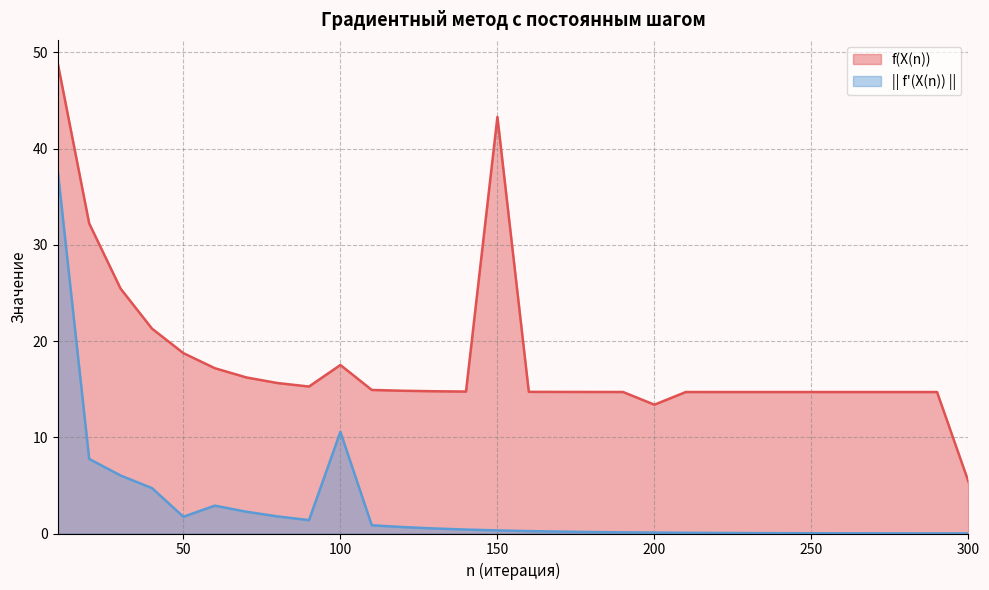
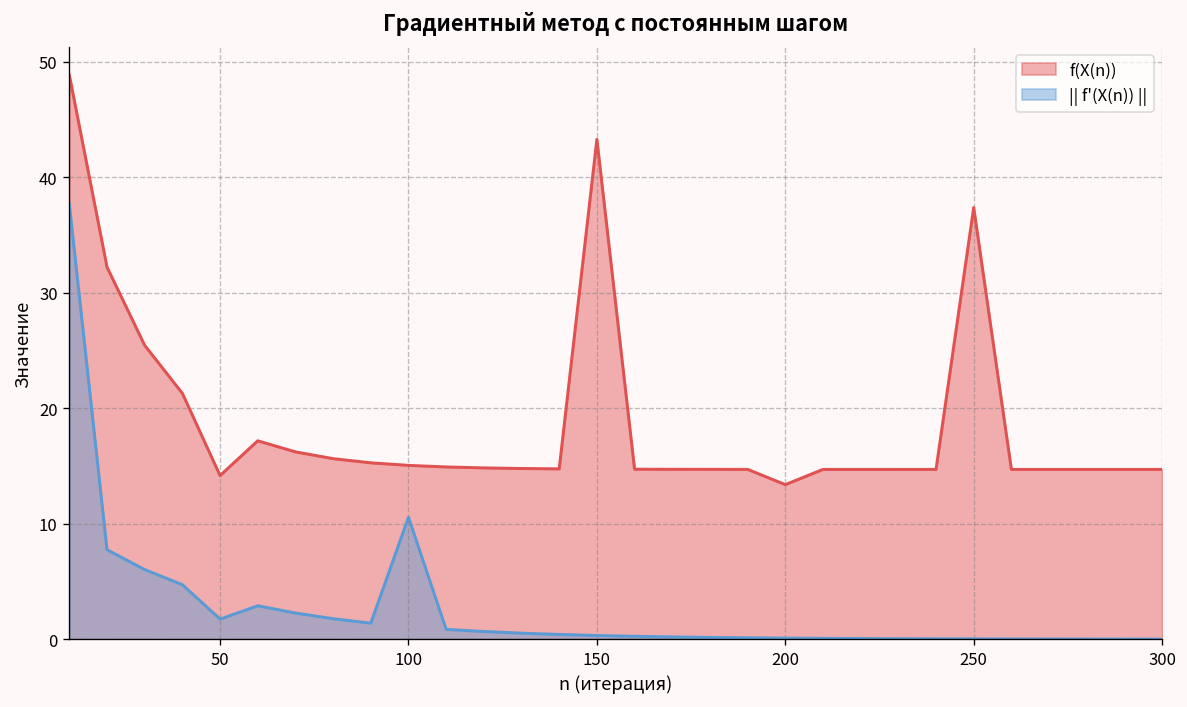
f(X(n)), 50: 19 -> 14
f(X(n)), 100: 18 -> 15
f(X(n)), 250: 15 -> 37
f(X(n)), 300: 5 -> 15
